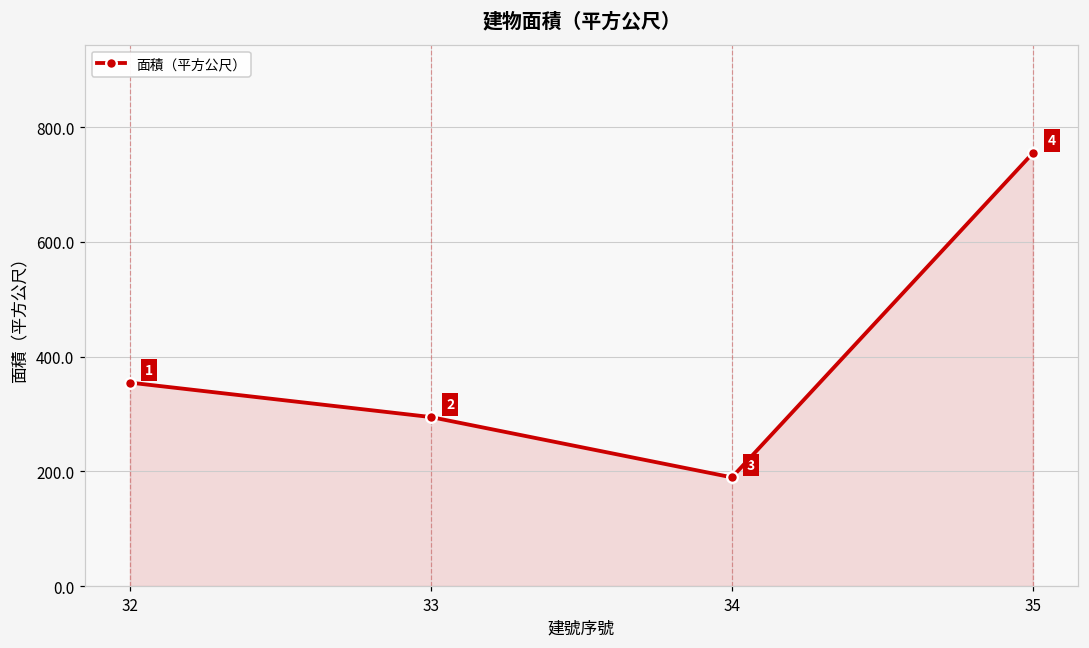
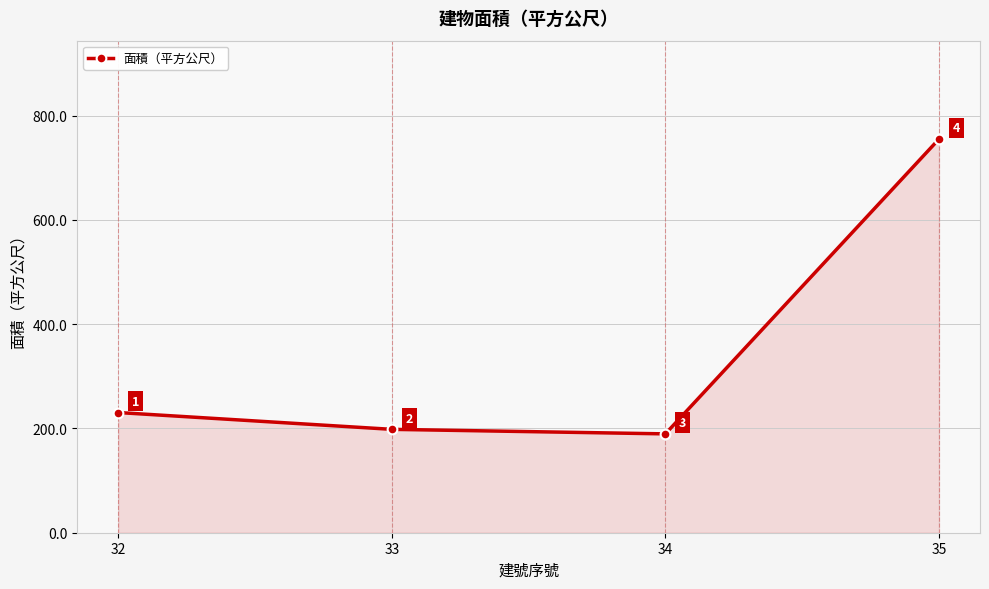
32: 350 -> 230
33: 290 -> 200
